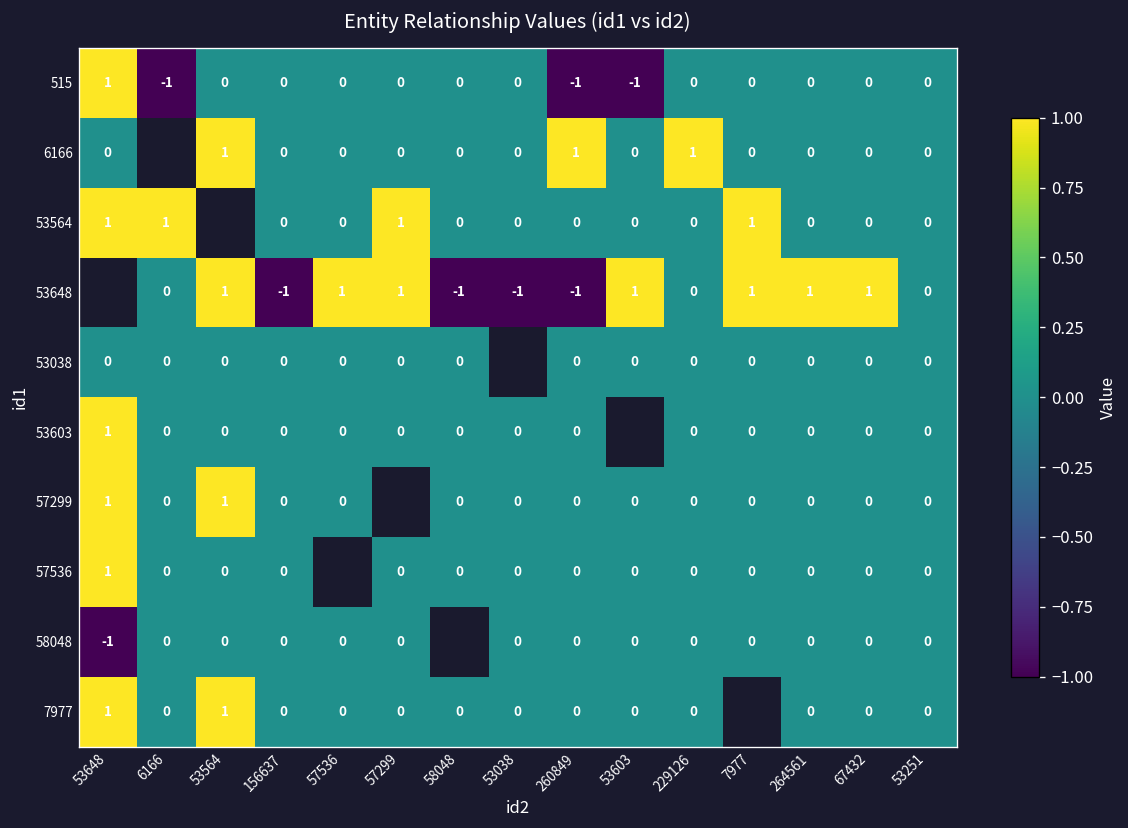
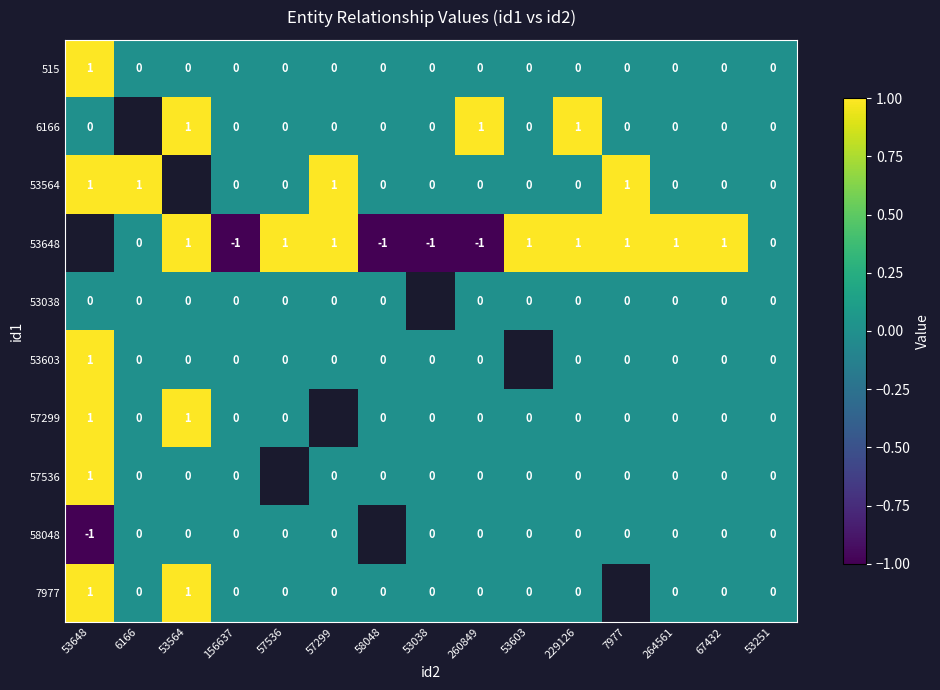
515, 6166: -1 -> 0
515, 260849: -1 -> 0
515, 53603: -1 -> 0
53648, 229126: 0 -> 1
